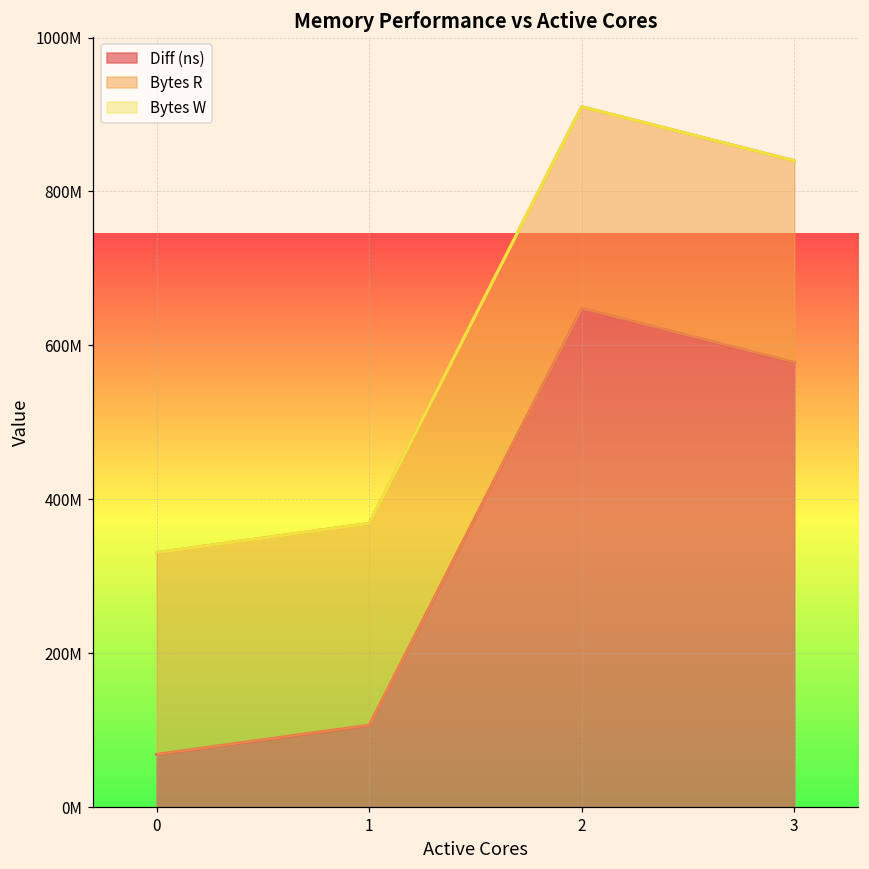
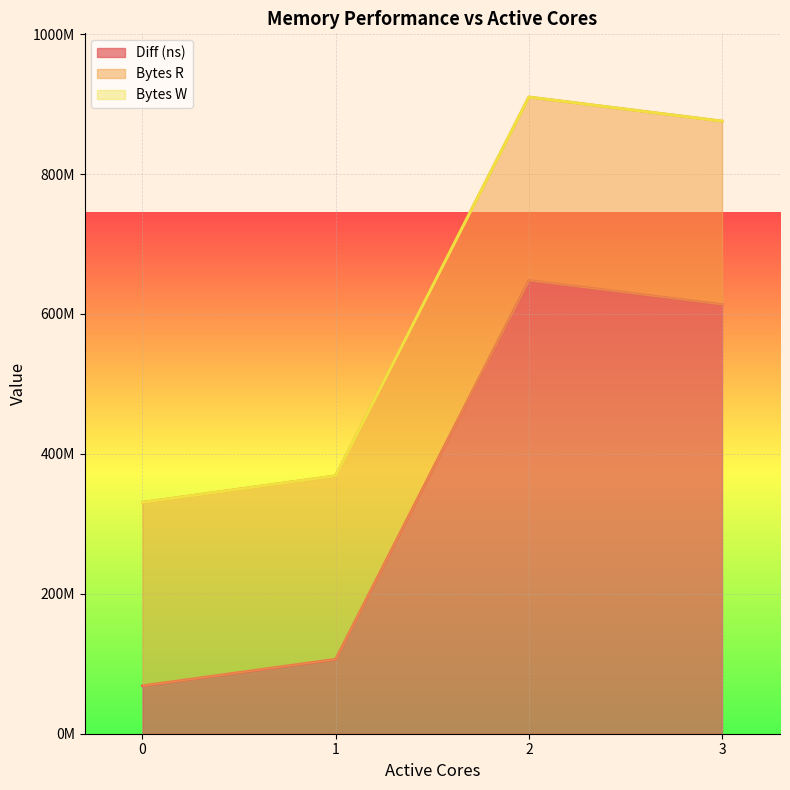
Diff (ns), 3: 580000000 -> 610000000
